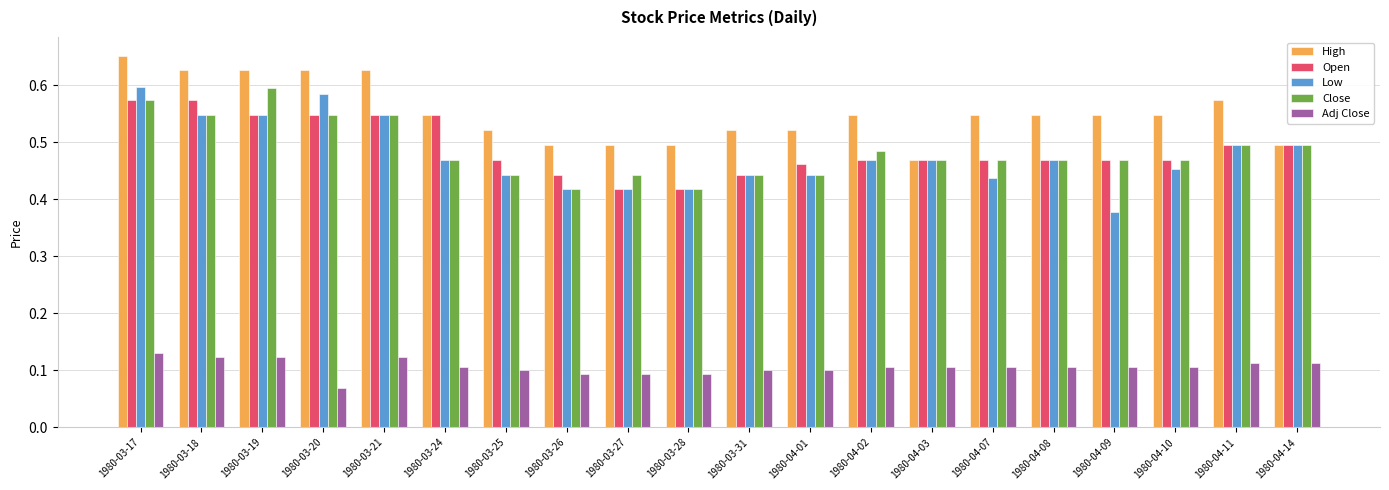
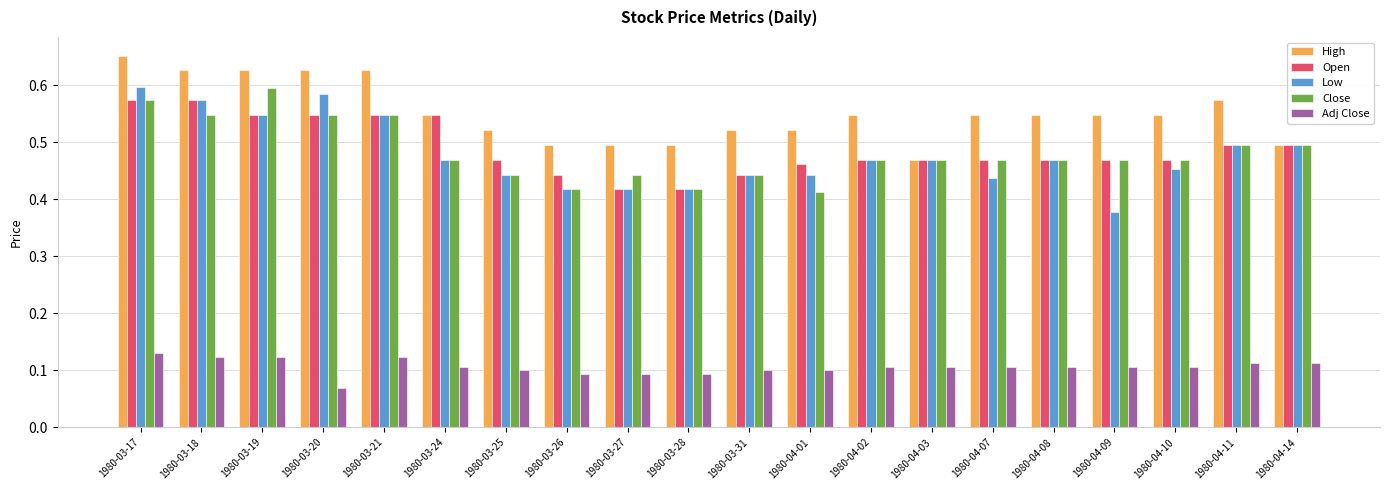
Low, 1980-03-18: 0.55 -> 0.57
Close, 1980-04-01: 0.44 -> 0.41
Close, 1980-04-02: 0.49 -> 0.47
